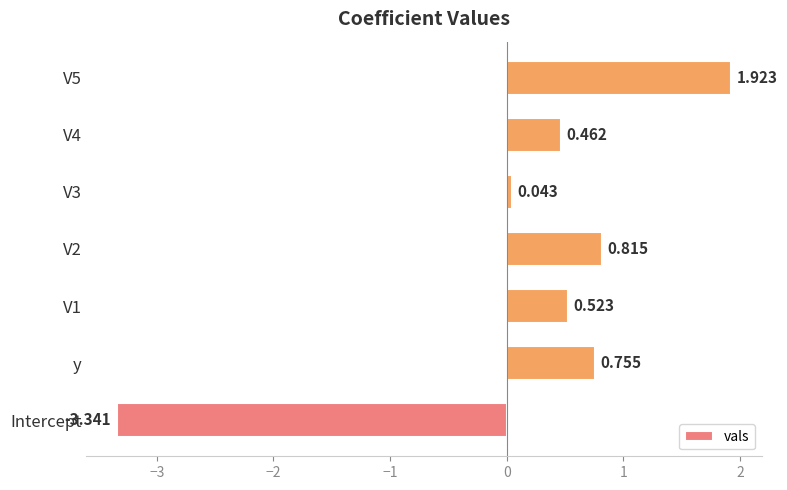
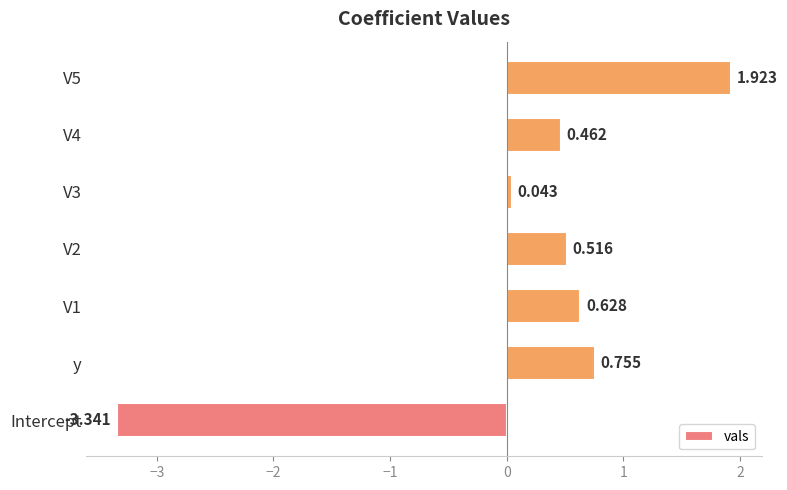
V2: 0.815 -> 0.516
V1: 0.523 -> 0.628
